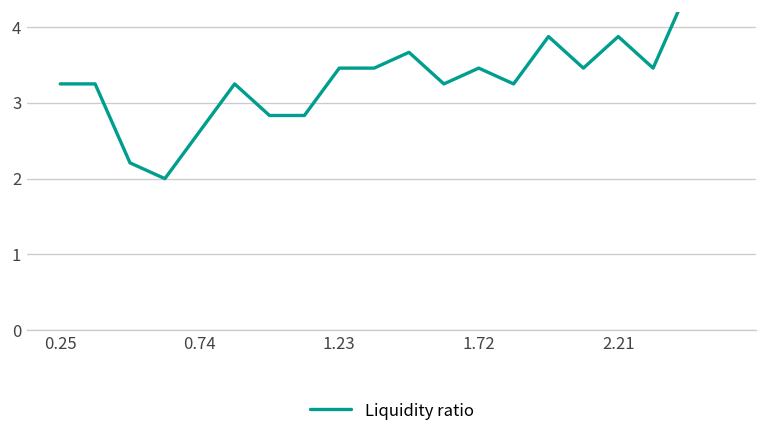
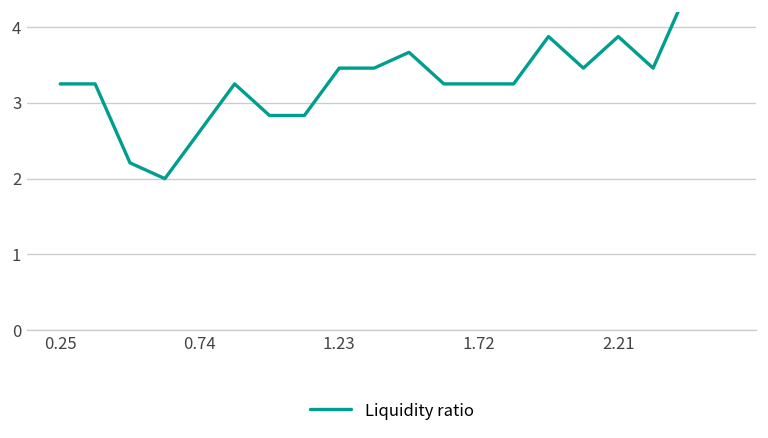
1.72: 3.5 -> 3.3
